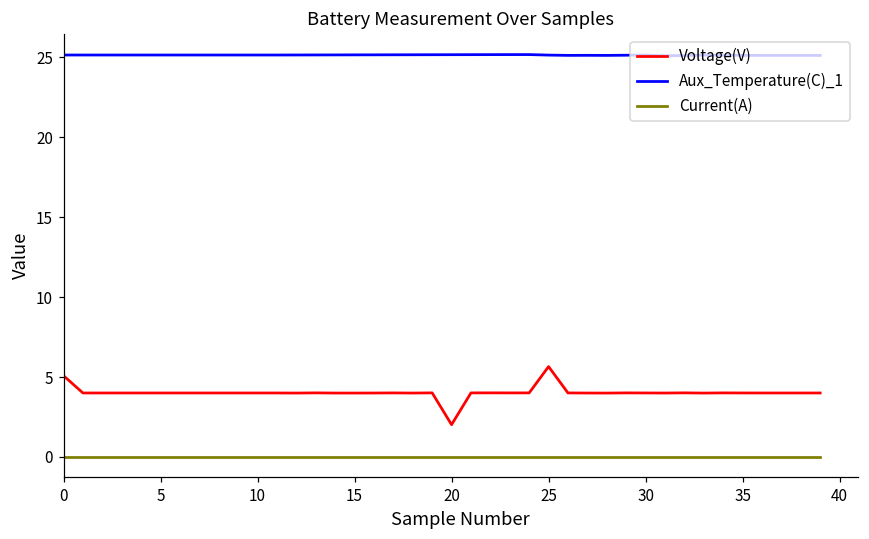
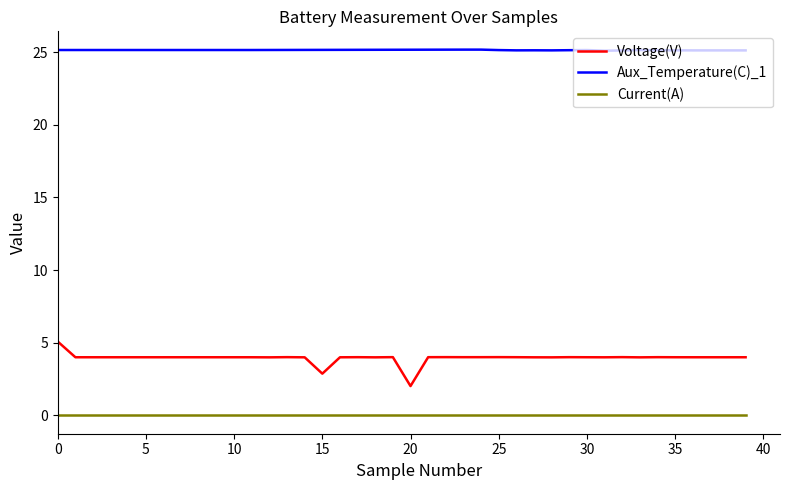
Voltage(V), 15: 4.0 -> 2.9
Voltage(V), 25: 5.7 -> 4.0
